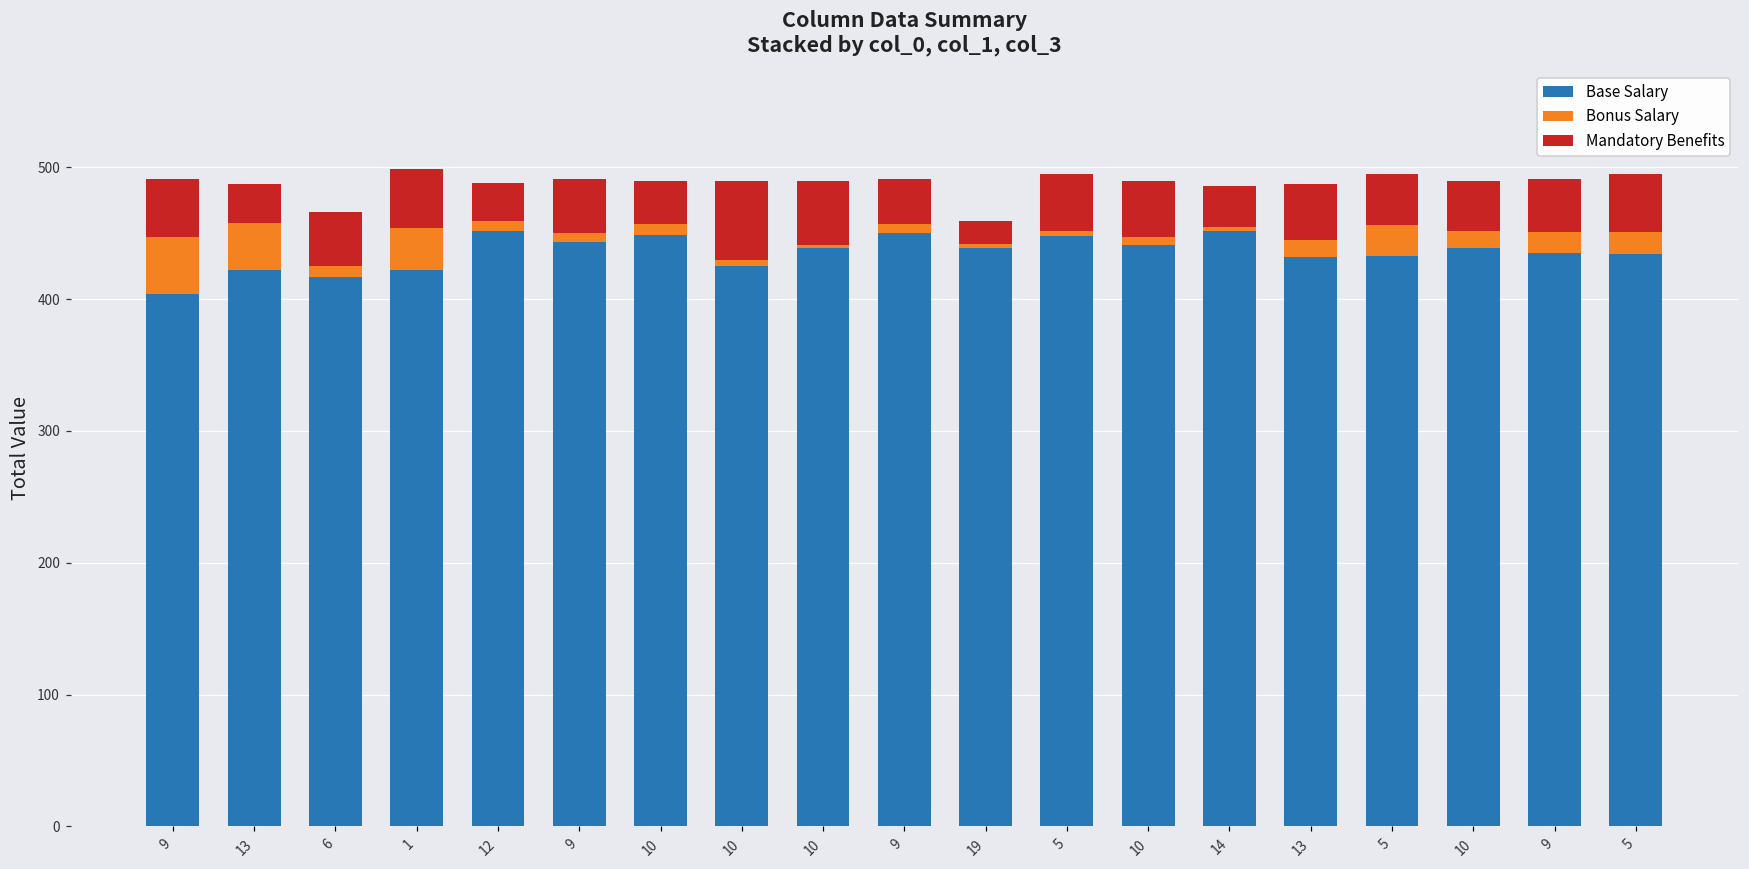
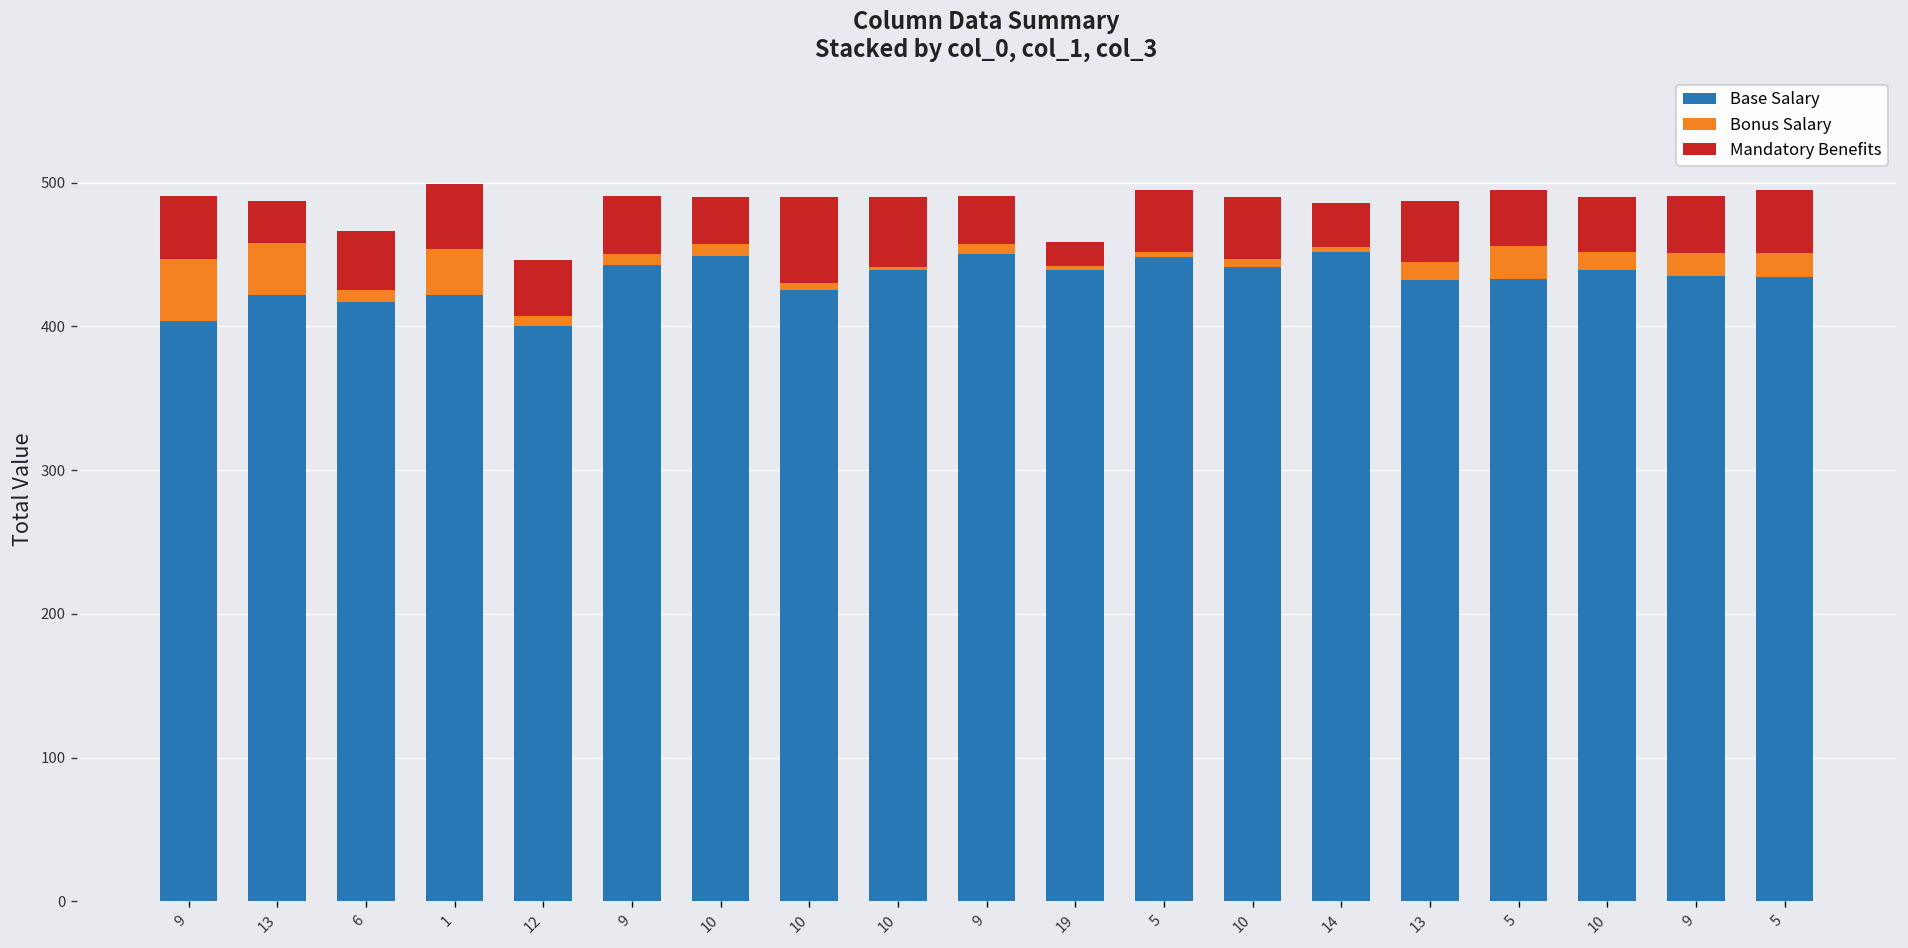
Base Salary, 12: 452 -> 400
Mandatory Benefits, 12: 29 -> 39
